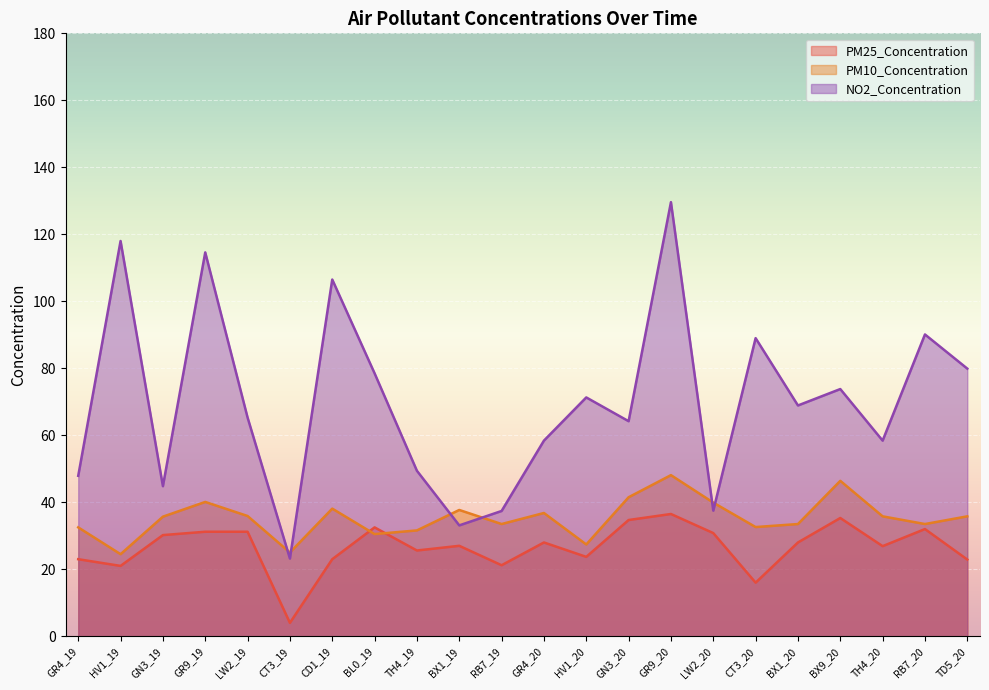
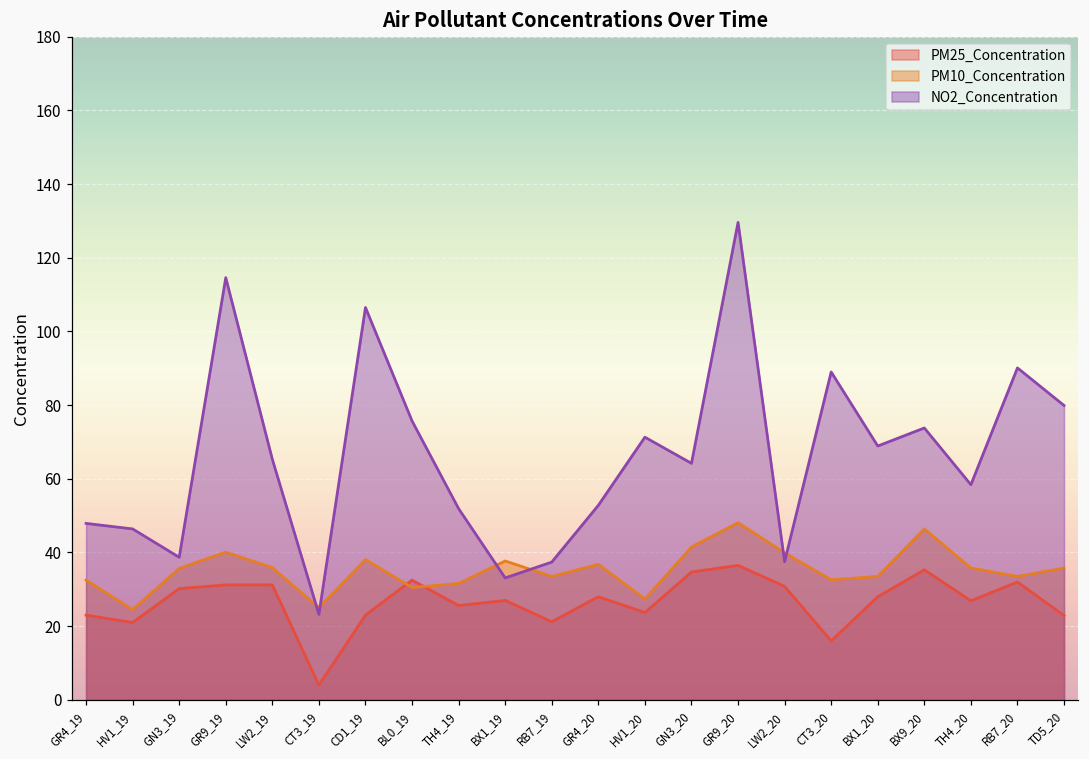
NO2_Concentration, HV1_19: 118 -> 46
NO2_Concentration, GN3_19: 45 -> 39
NO2_Concentration, BL0_19: 79 -> 76
NO2_Concentration, TH4_19: 49 -> 52
NO2_Concentration, GR4_20: 58 -> 53
